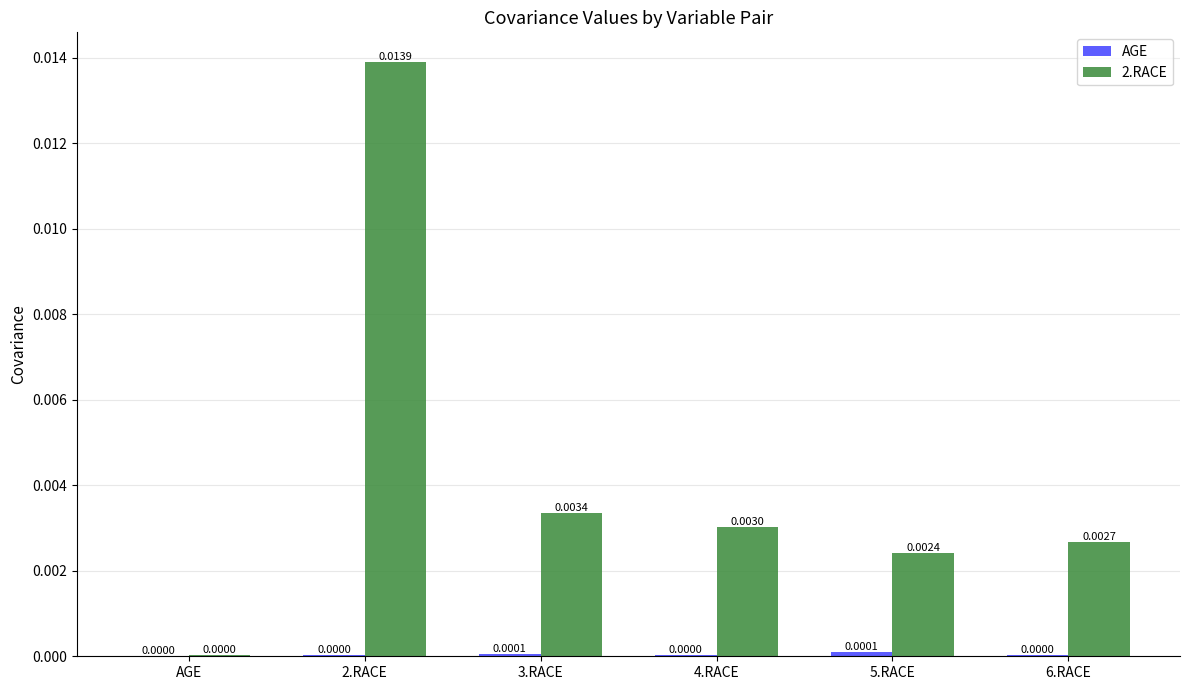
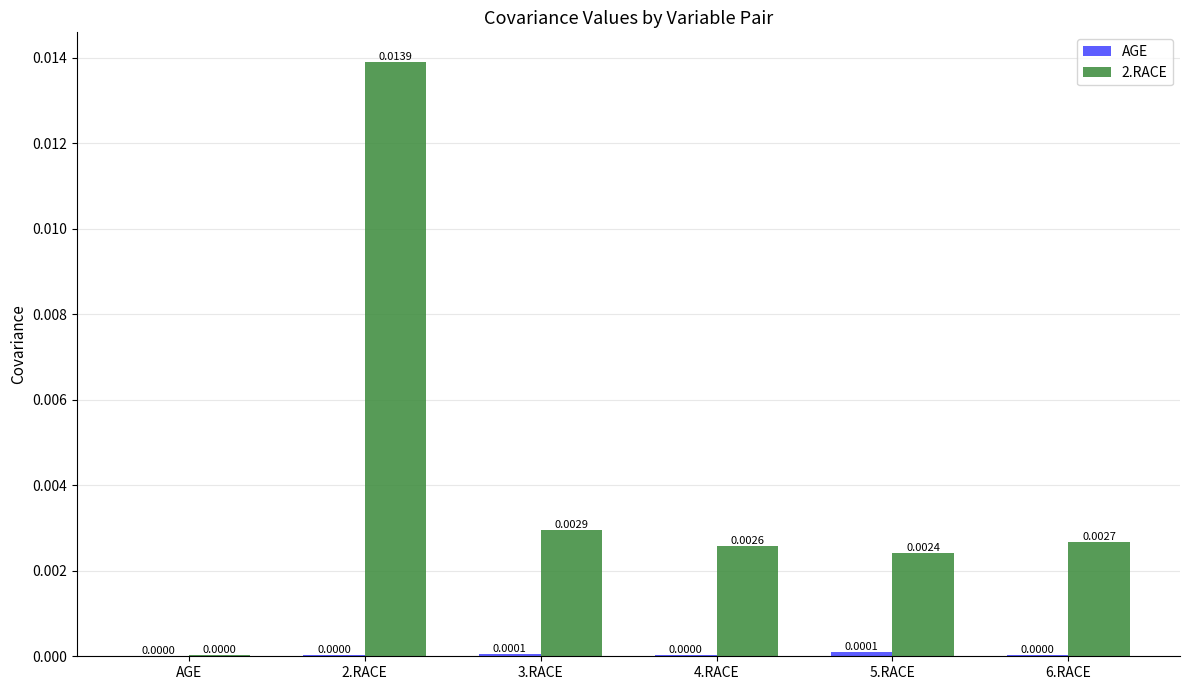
2.RACE, 3.RACE: 0.0034 -> 0.0029
2.RACE, 4.RACE: 0.0030 -> 0.0026
